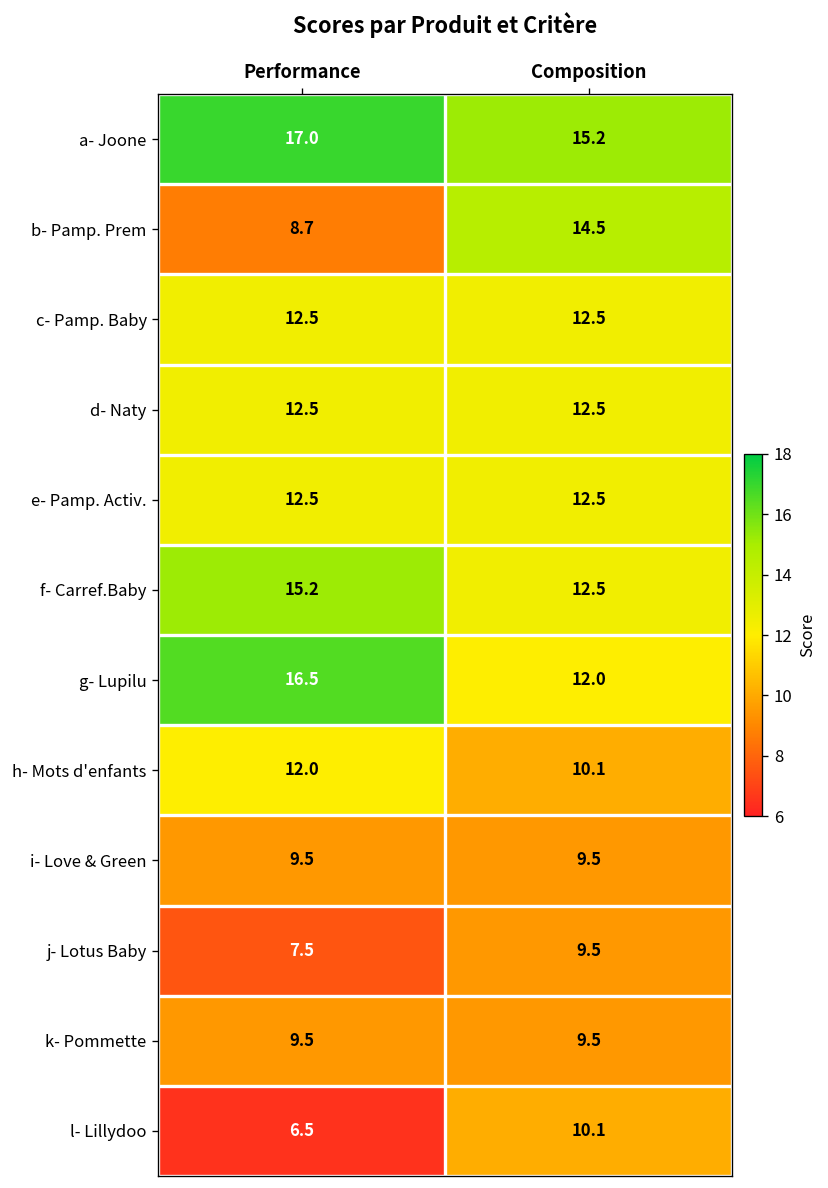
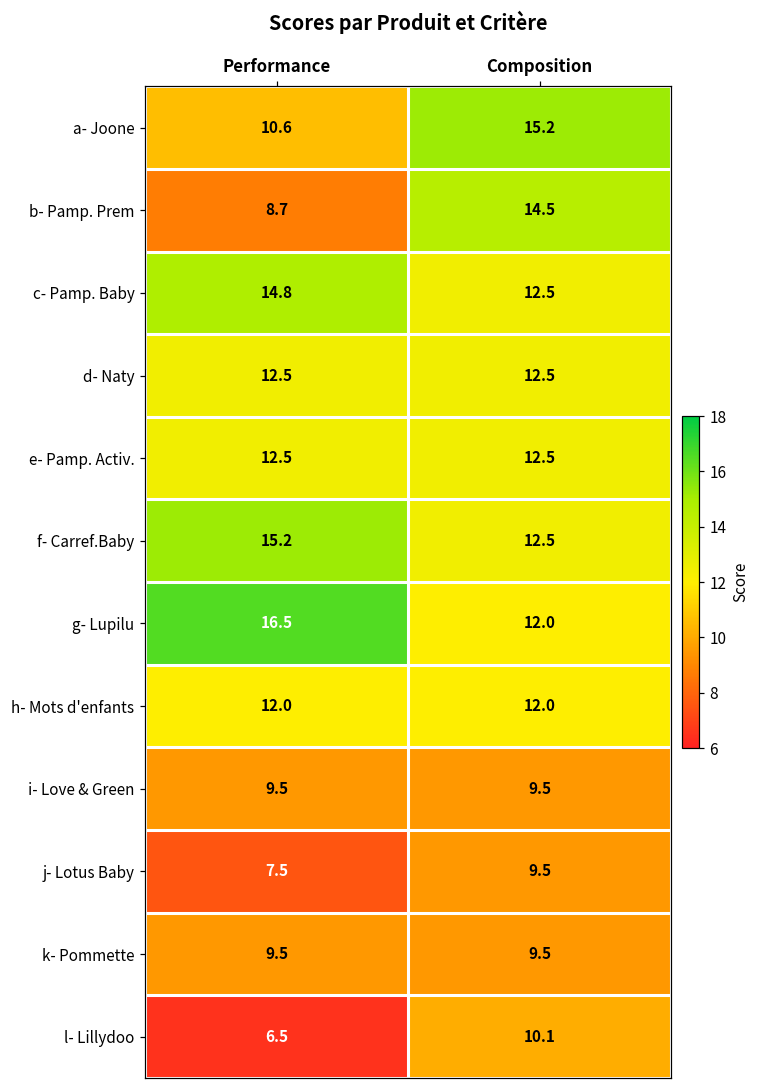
a- Joone, Performance: 17.0 -> 10.6
c- Pamp. Baby, Performance: 12.5 -> 14.8
h- Mots d'enfants, Composition: 10.1 -> 12.0
